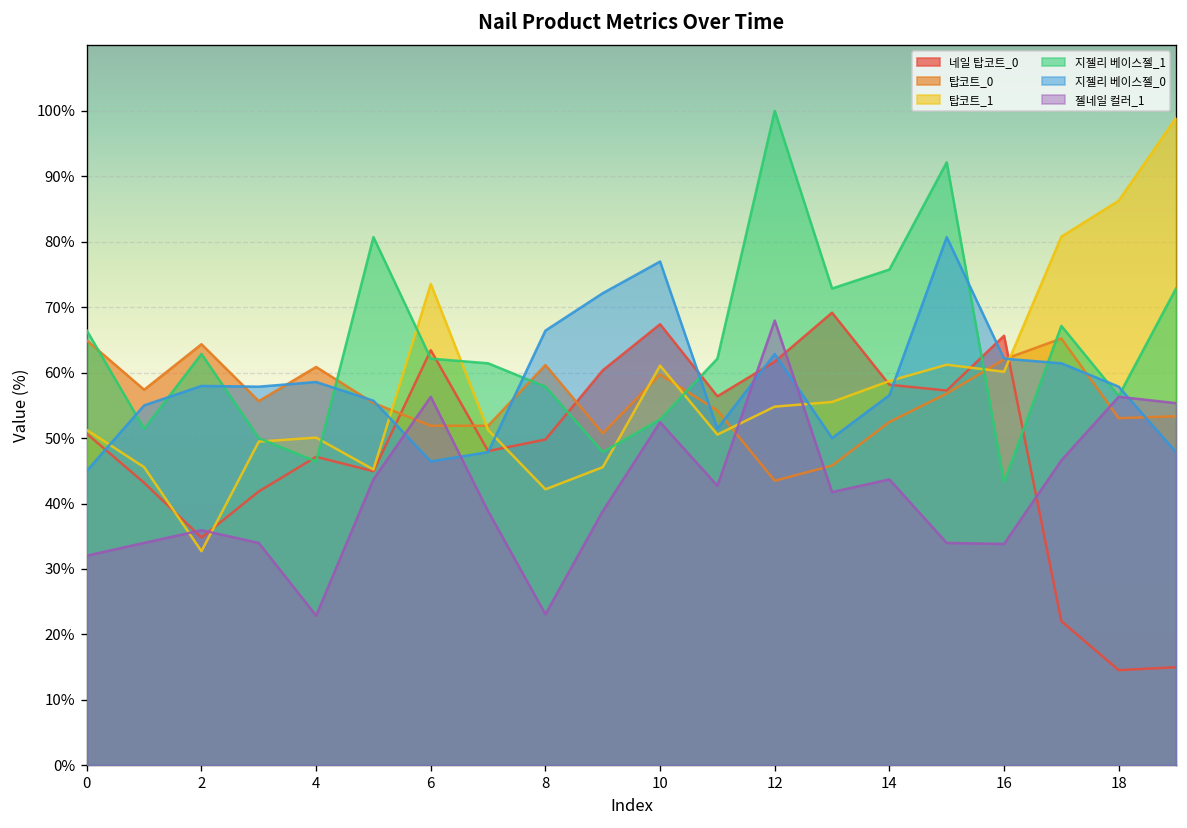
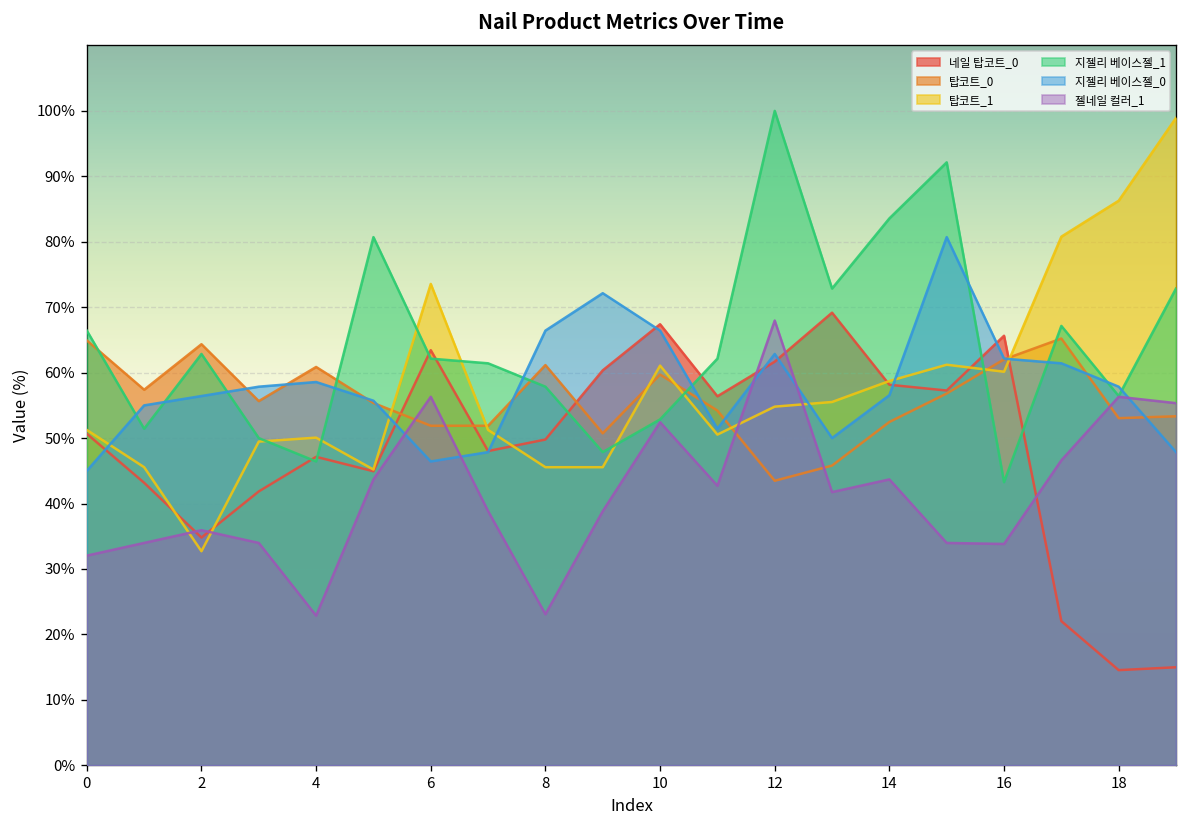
지젤리 베이스젤_0, 2: 58% -> 56%
탑코트_1, 8: 42% -> 46%
지젤리 베이스젤_0, 10: 77% -> 66%
지젤리 베이스젤_1, 14: 76% -> 84%
